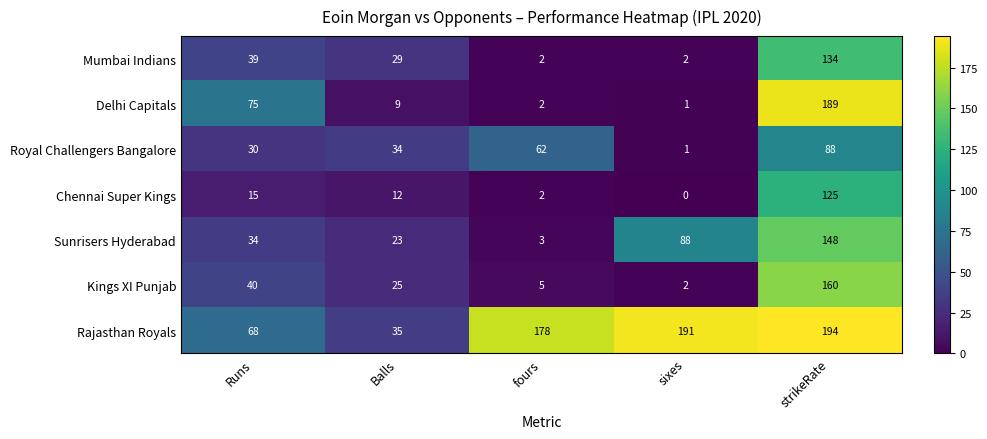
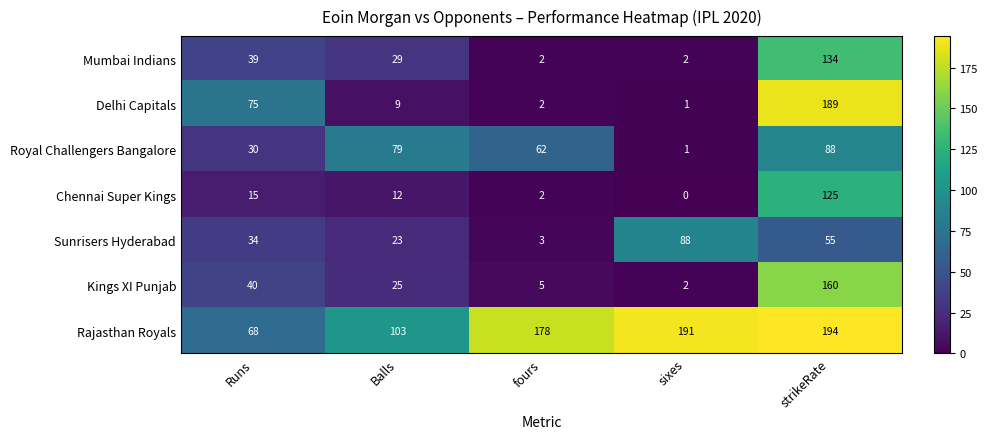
Royal Challengers Bangalore, Balls: 34 -> 79
Sunrisers Hyderabad, strikeRate: 148 -> 55
Rajasthan Royals, Balls: 35 -> 103
